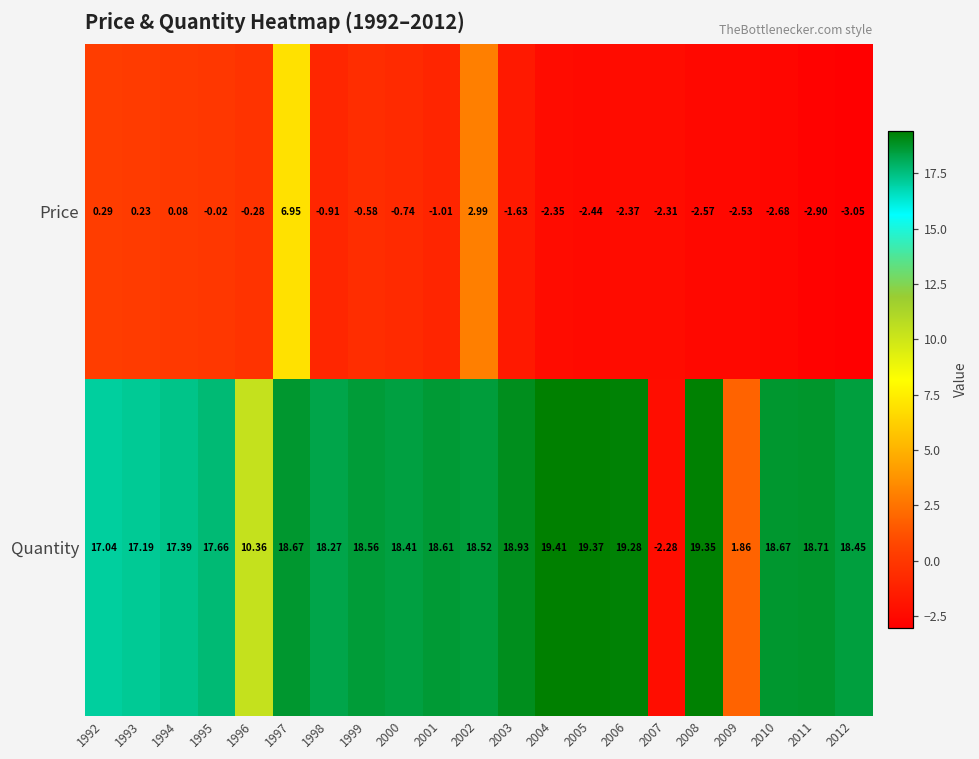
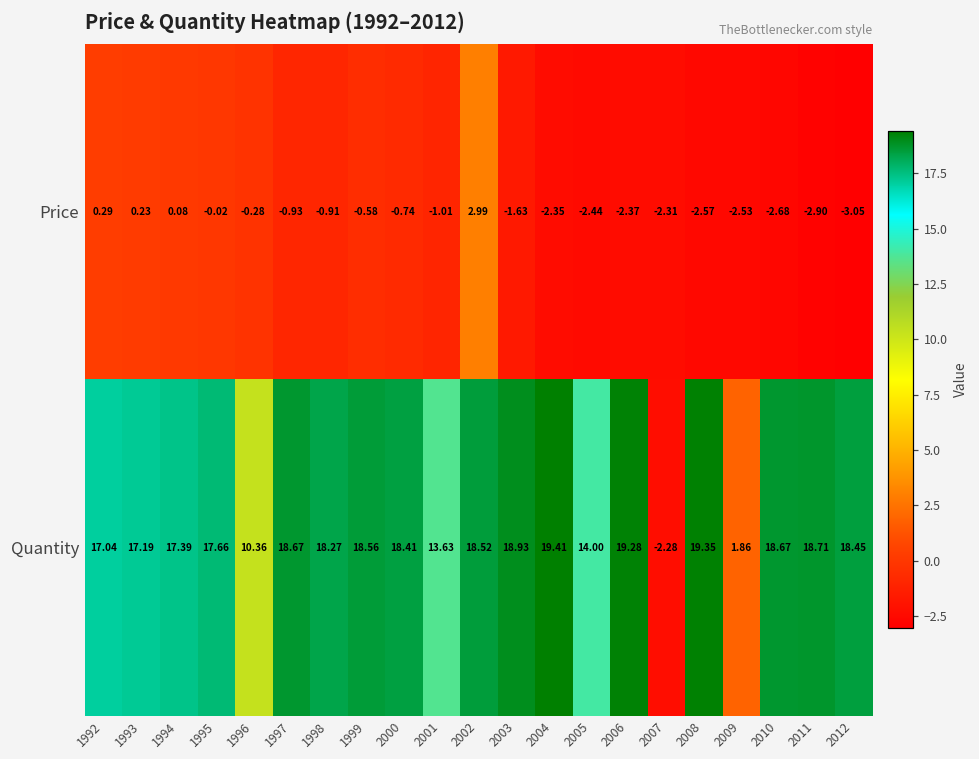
Price, 1997: 6.95 -> -0.93
Quantity, 2001: 18.61 -> 13.63
Quantity, 2005: 19.37 -> 14.00
